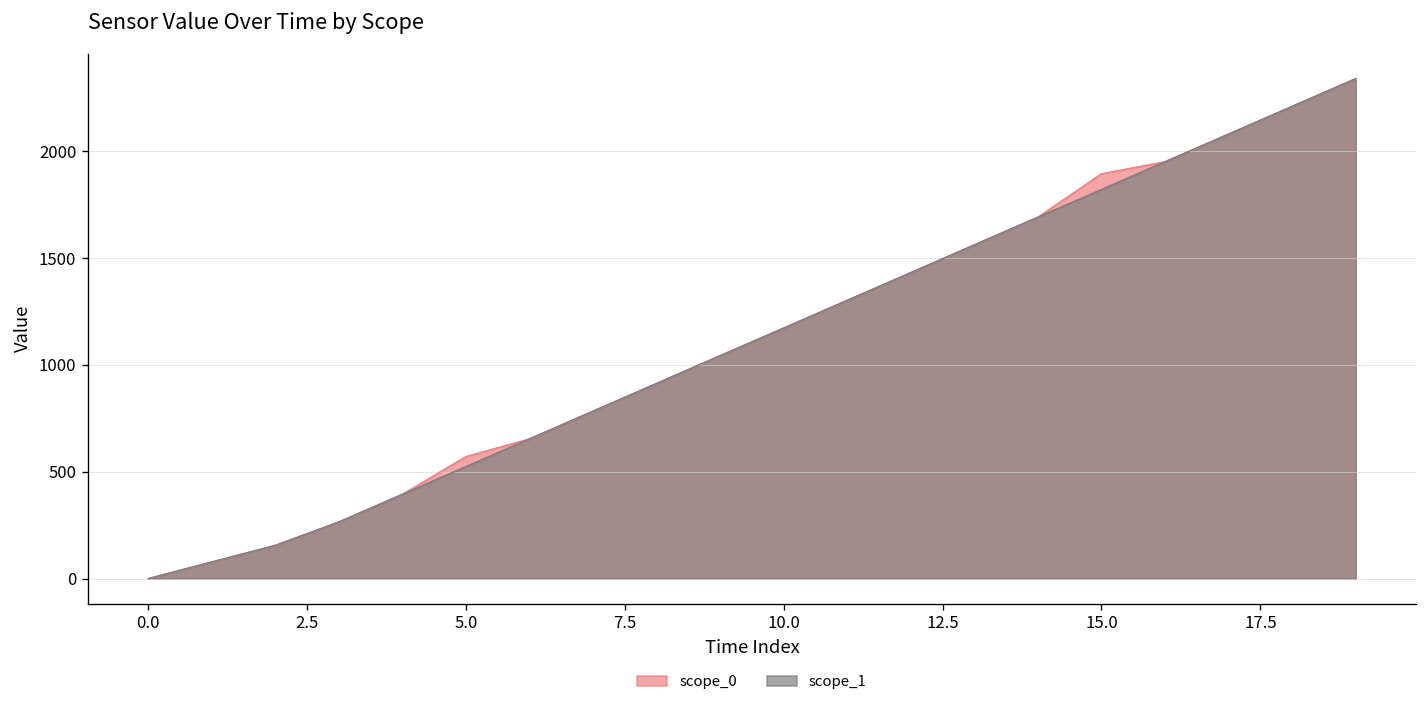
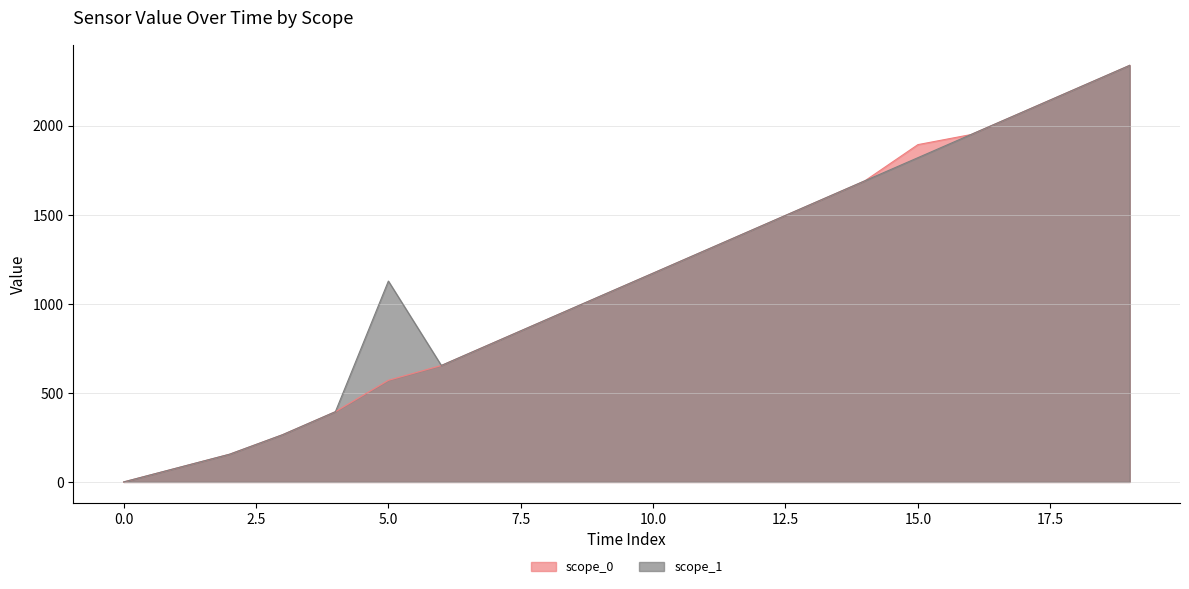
scope_1, 5.0: 520 -> 1130
